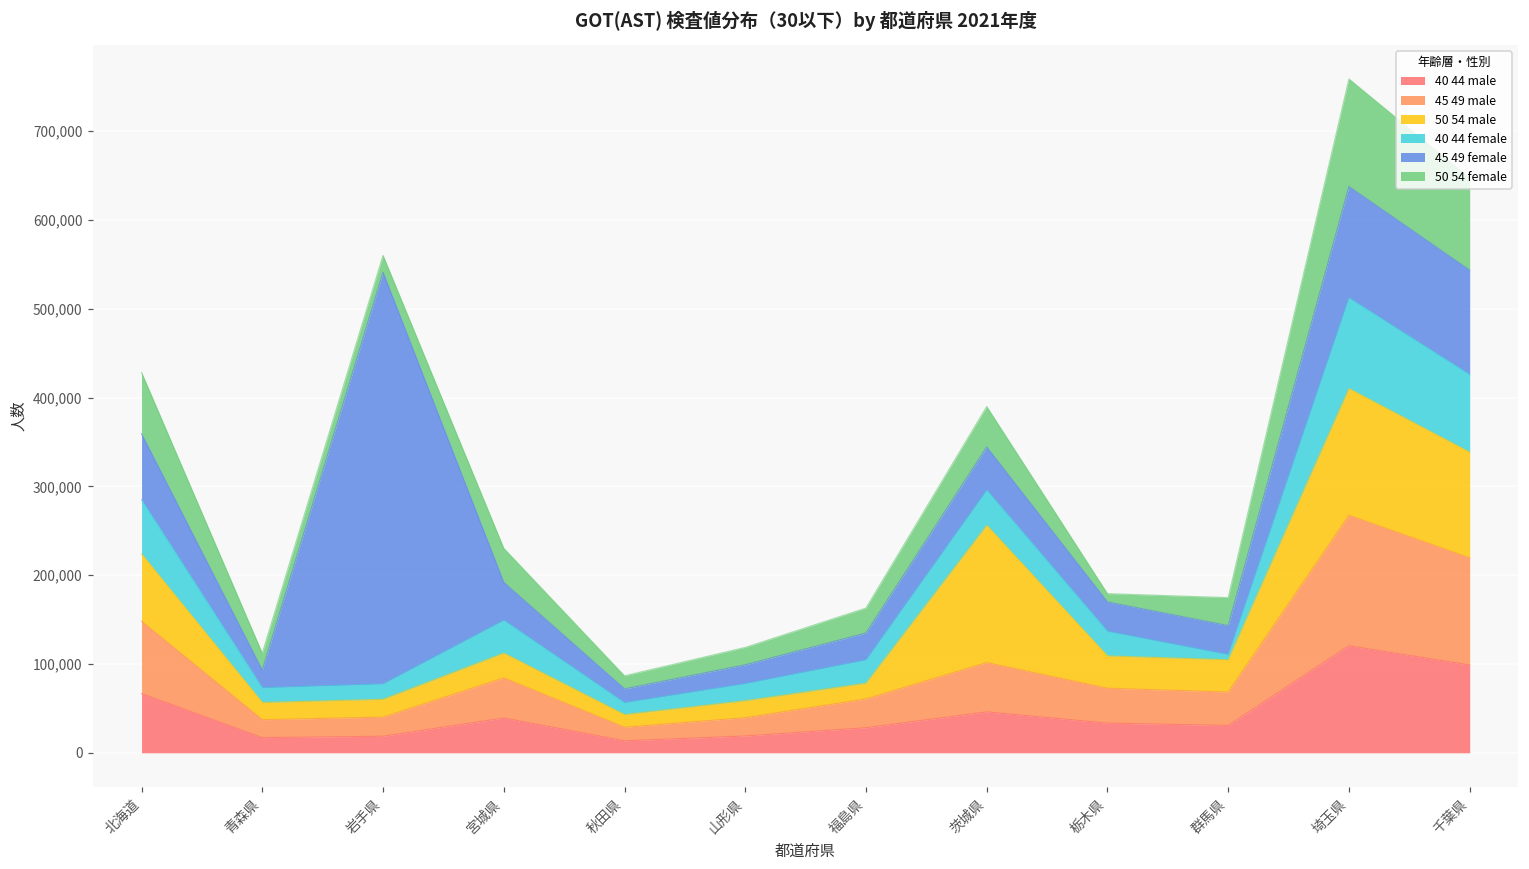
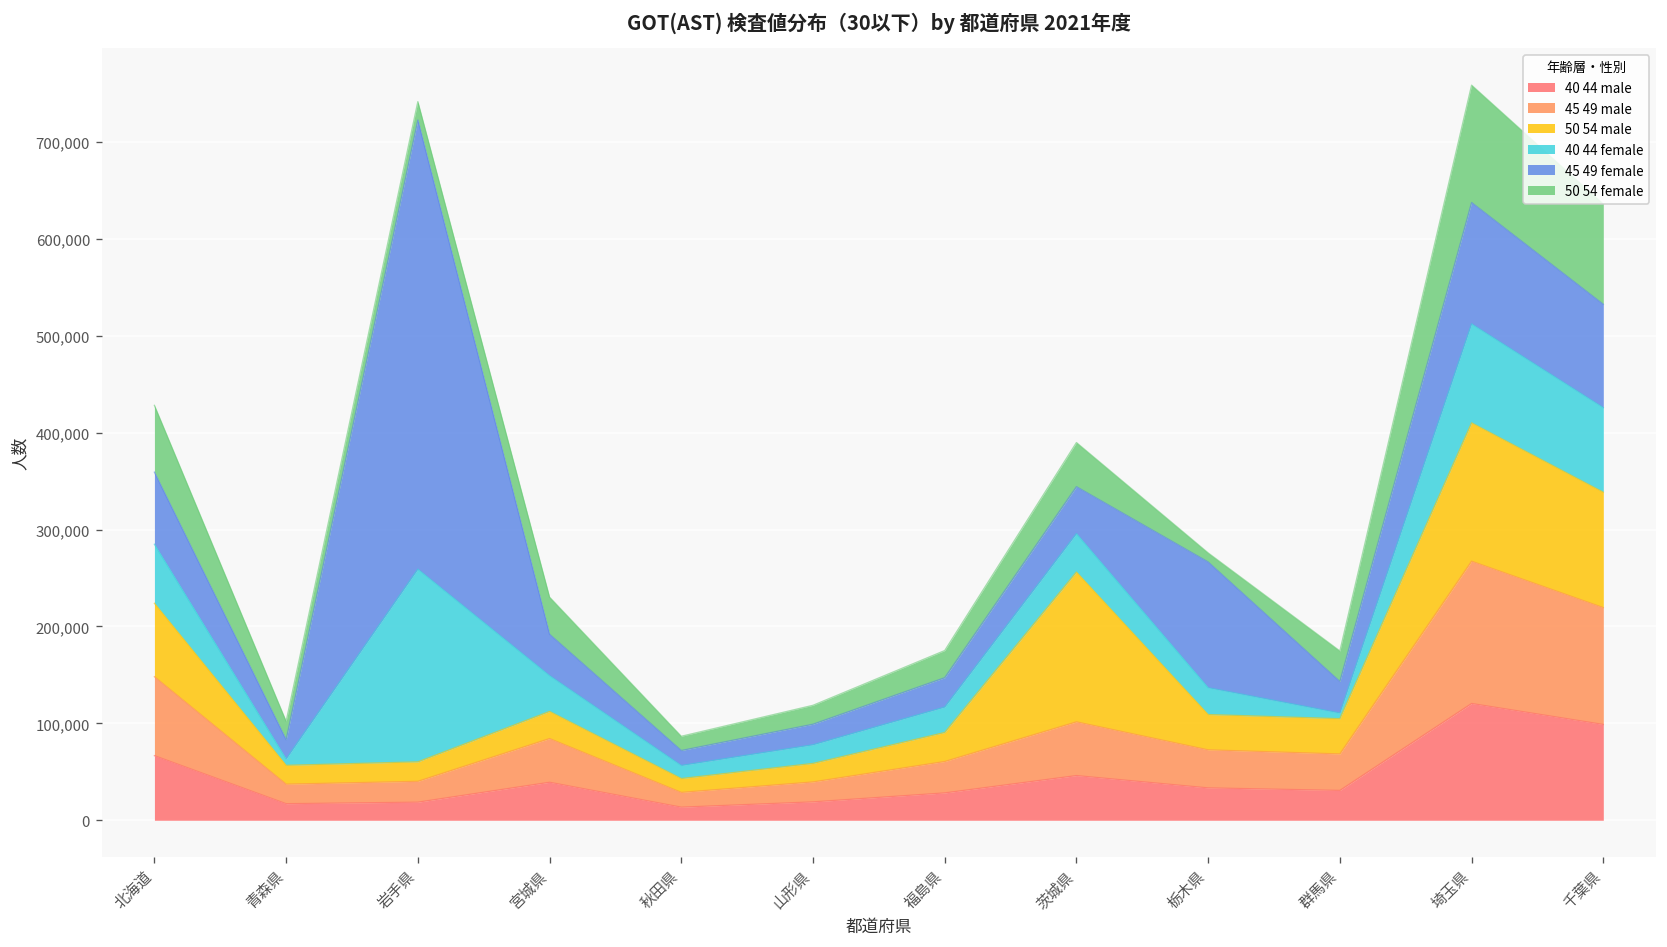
40 44 female, 青森県: 20,000 -> 10,000
40 44 female, 岩手県: 20,000 -> 200,000
50 54 male, 福島県: 20,000 -> 30,000
45 49 female, 栃木県: 30,000 -> 130,000
45 49 female, 千葉県: 120,000 -> 110,000
